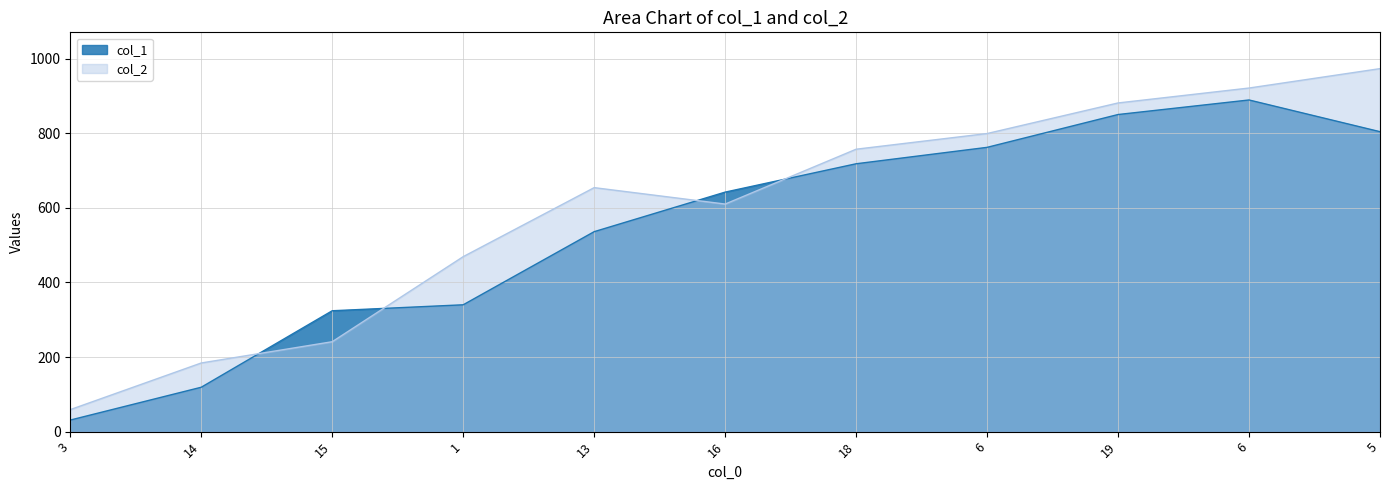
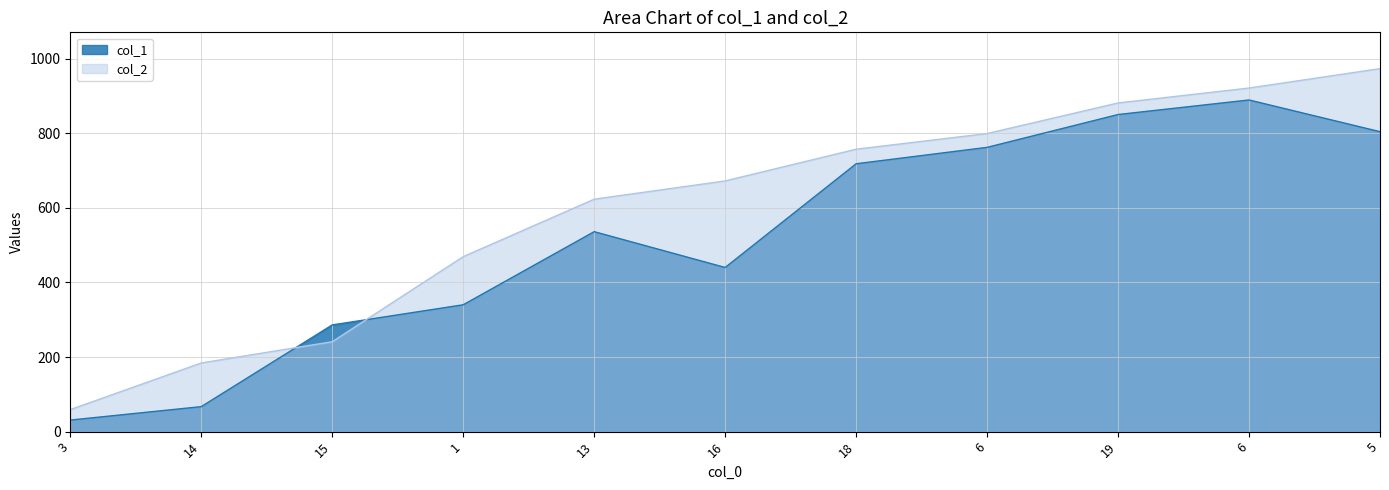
col_1, 14: 120 -> 70
col_1, 15: 320 -> 290
col_2, 13: 650 -> 620
col_1, 16: 640 -> 440
col_2, 16: 610 -> 670
